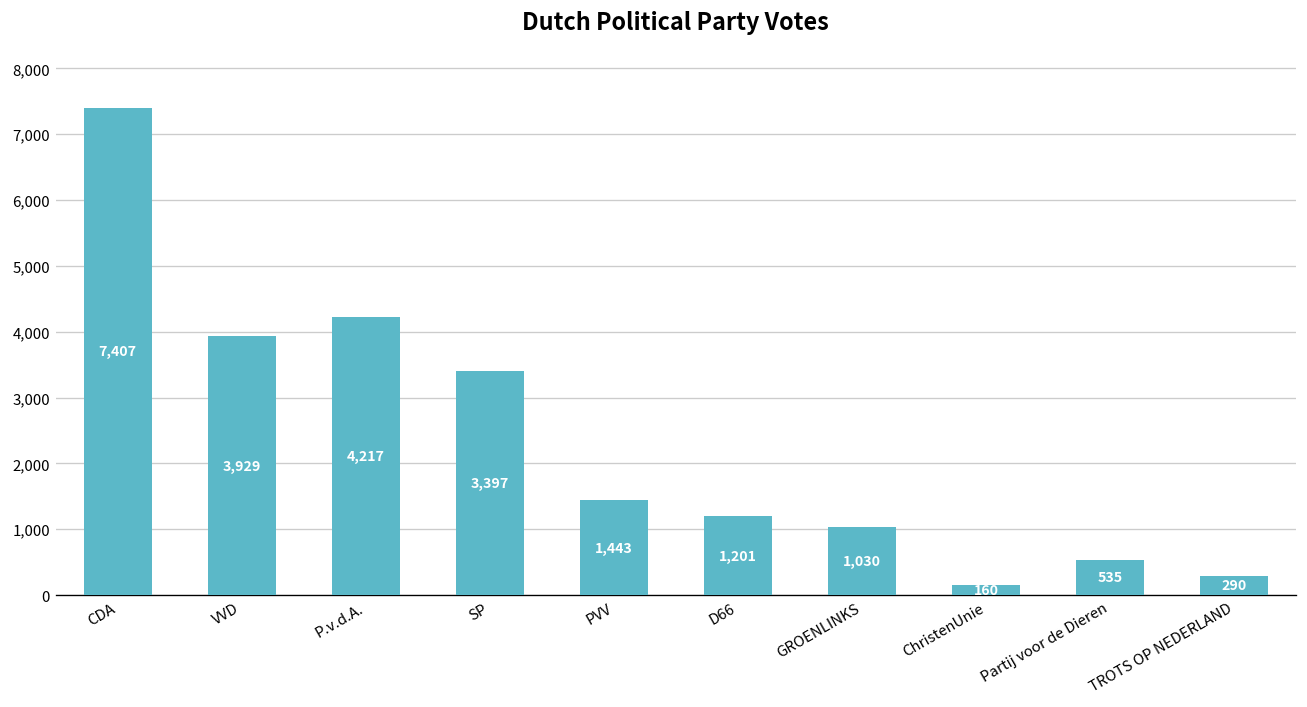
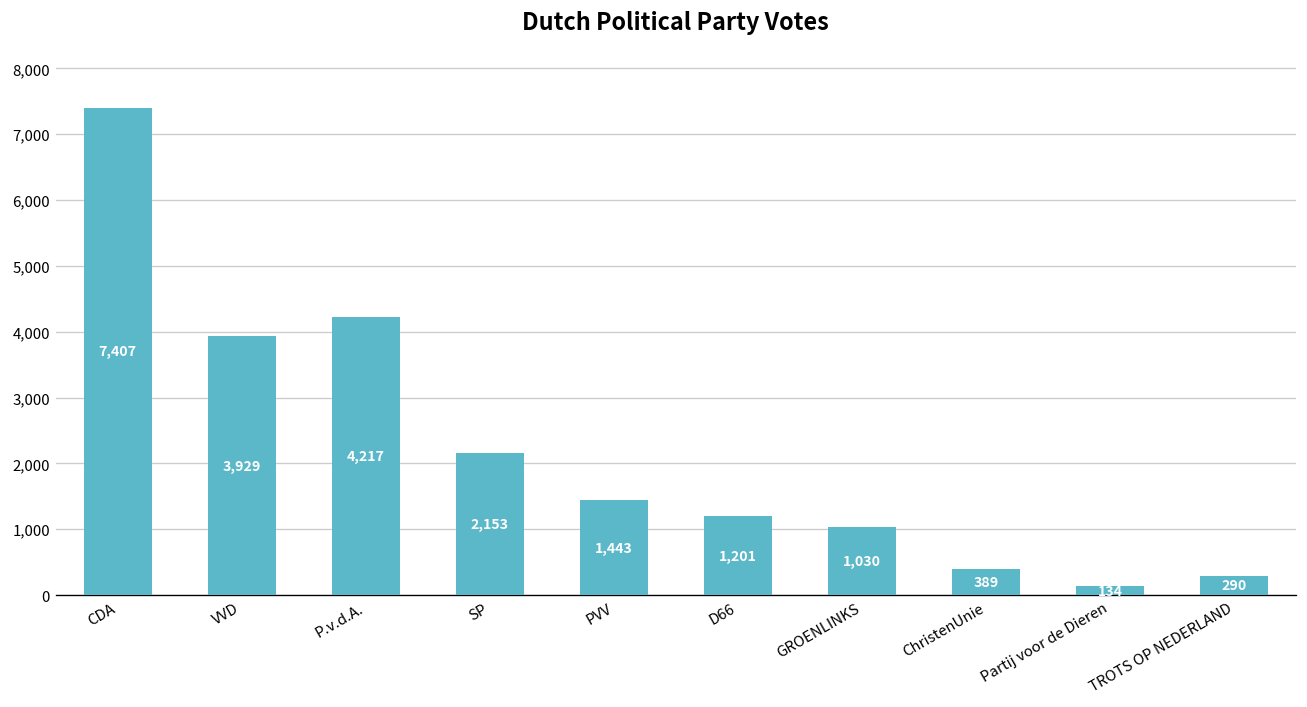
SP: 3,397 -> 2,153
ChristenUnie: 160 -> 389
Partij voor de Dieren: 535 -> 134
